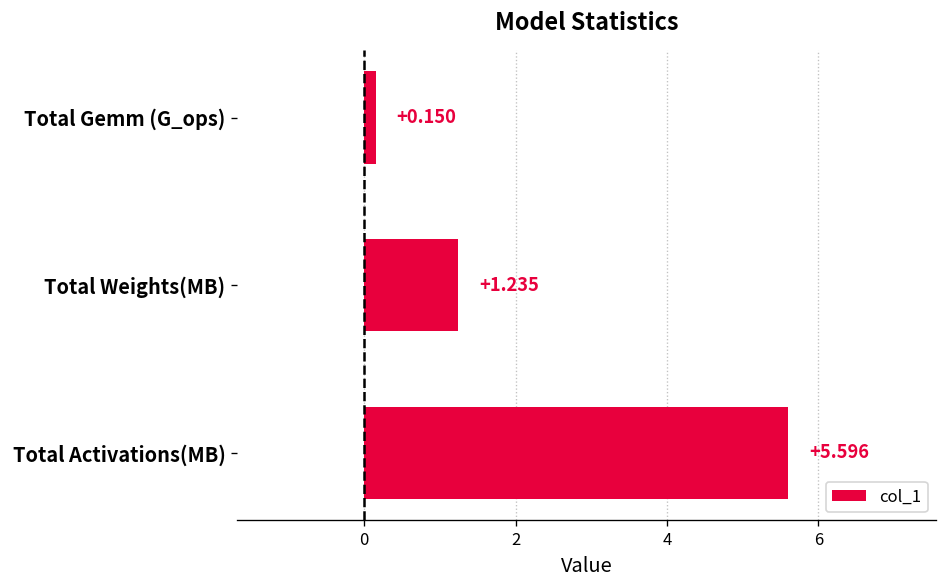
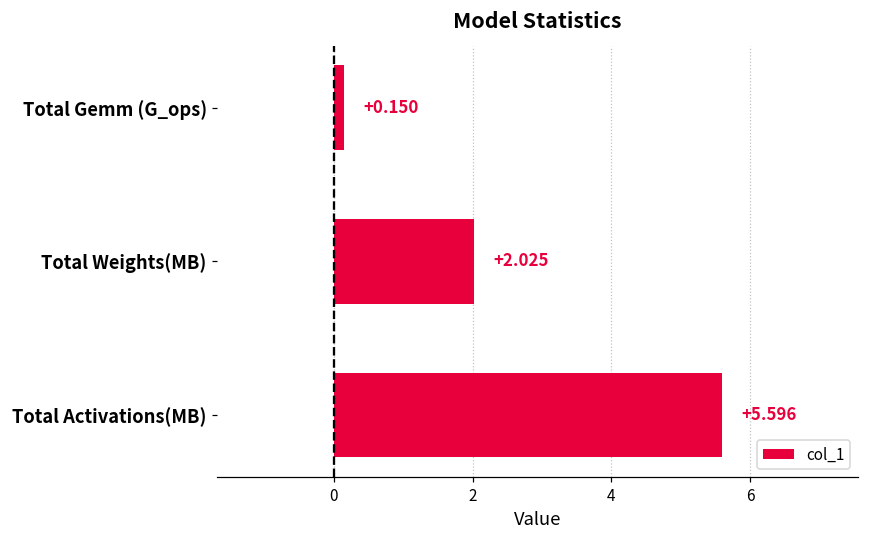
Total Weights(MB): +1.235 -> +2.025
